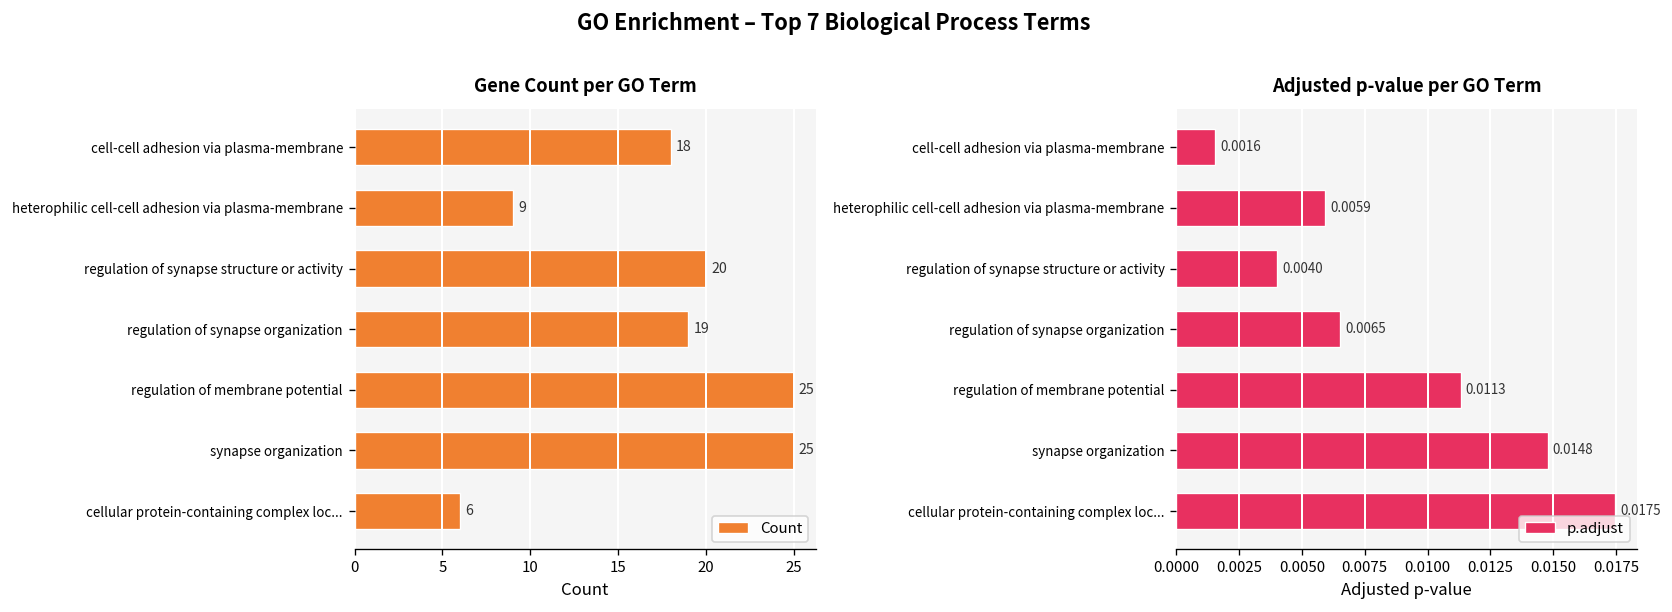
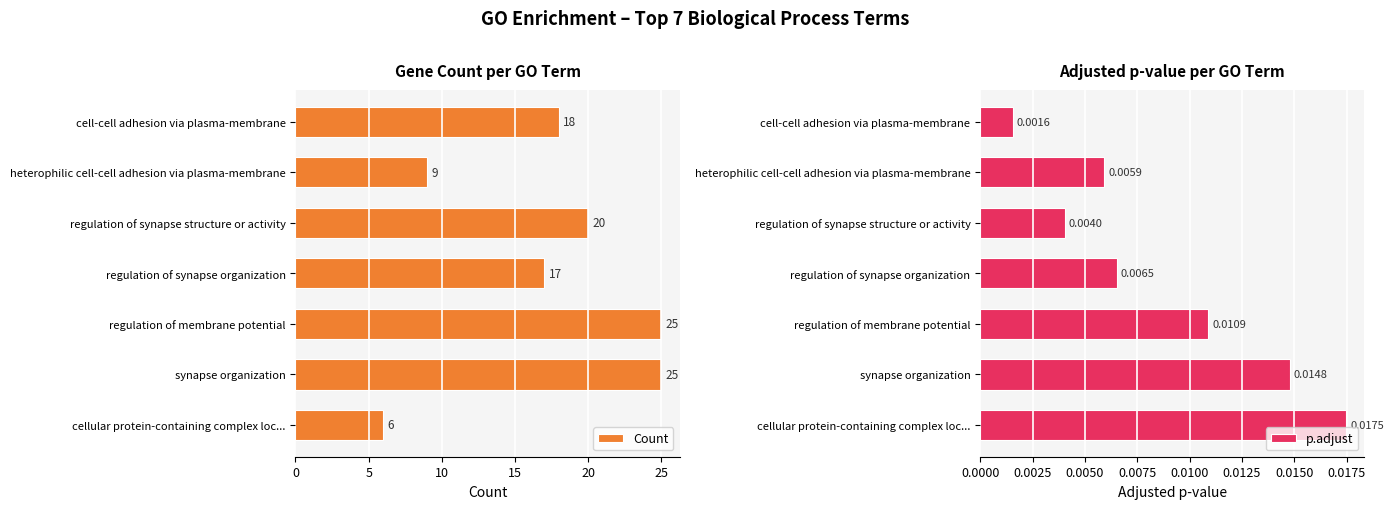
Gene Count per GO Term, regulation of synapse organization: 19 -> 17
Adjusted p-value per GO Term, regulation of membrane potential: 0.0113 -> 0.0109
